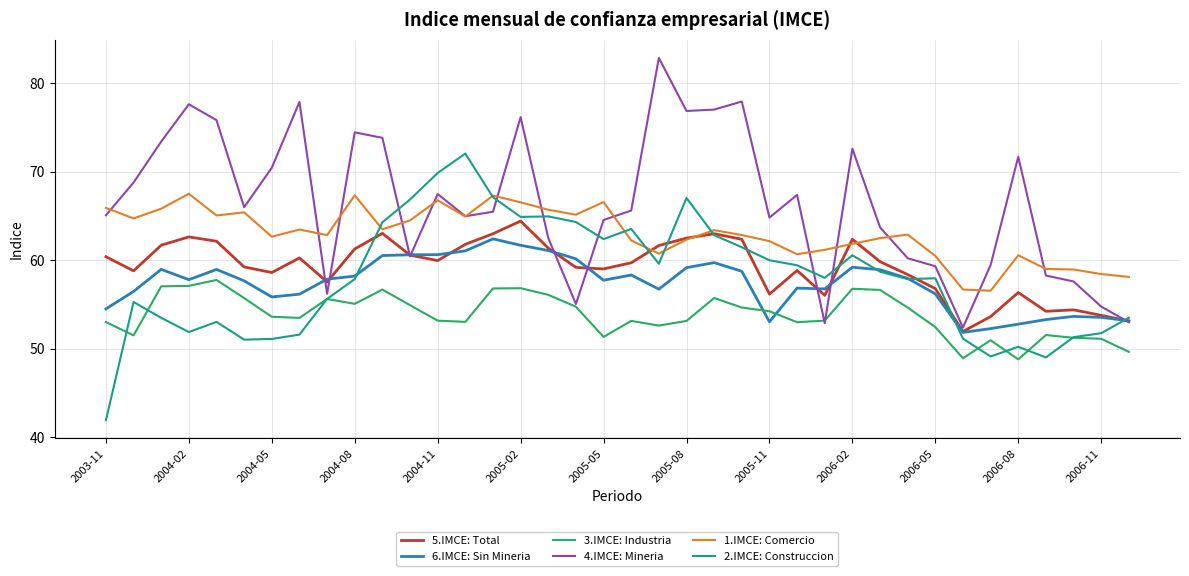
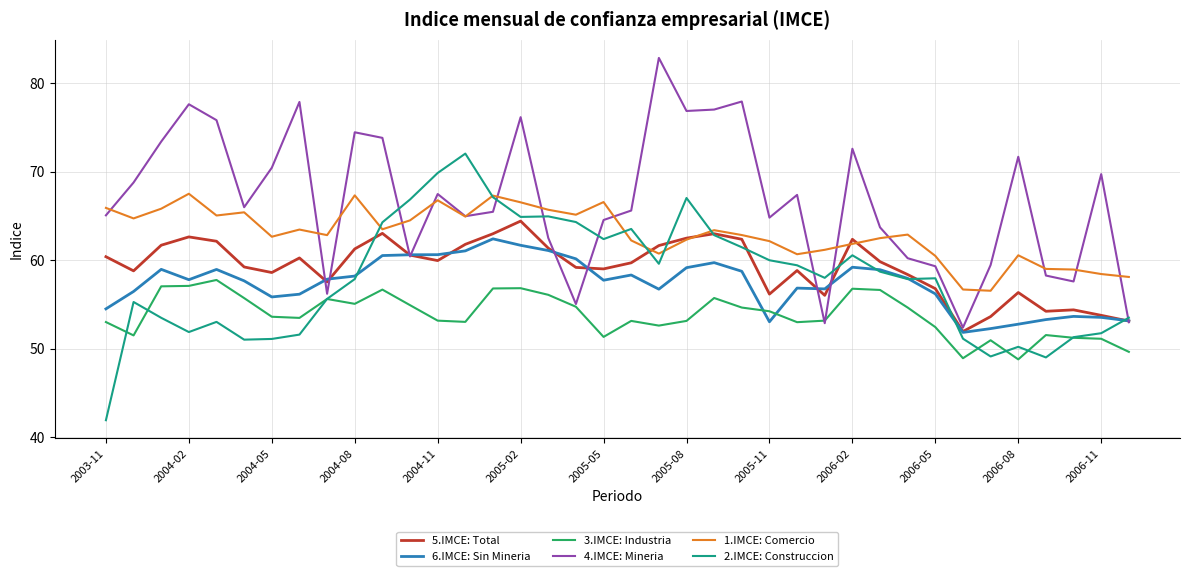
4.IMCE: Mineria, 2006-11: 55 -> 70
